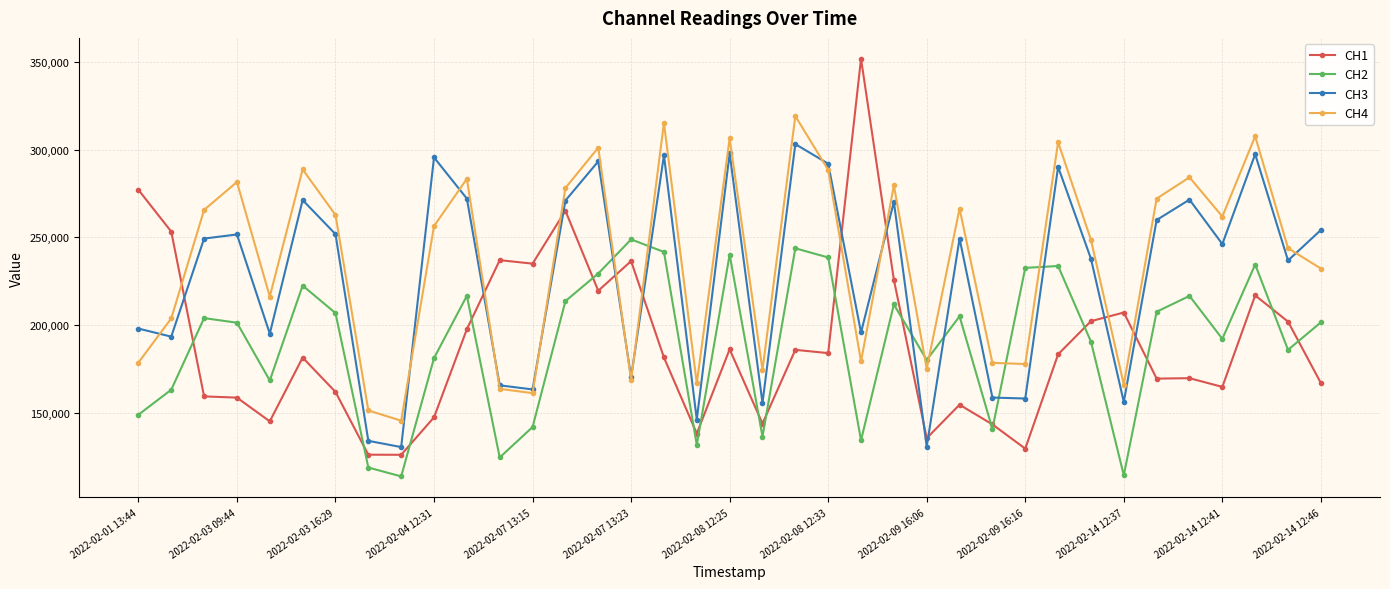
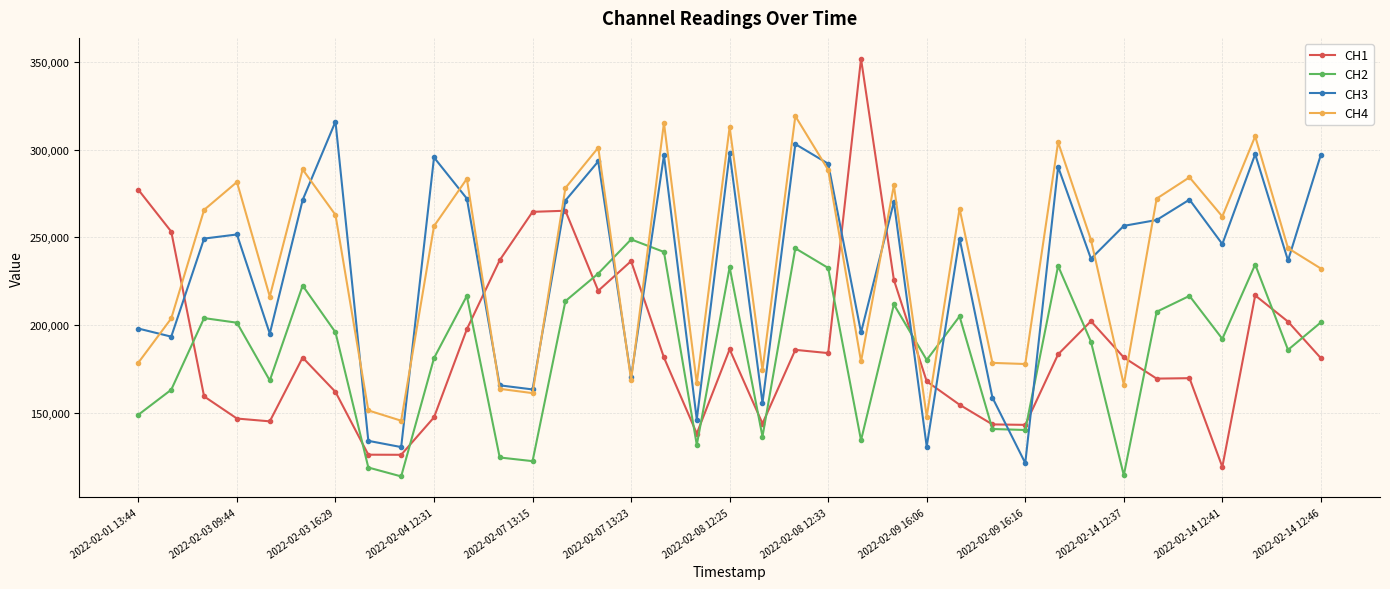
CH1, 2022-02-03 09:44: 159,000 -> 147,000
CH2, 2022-02-03 16:29: 207,000 -> 196,000
CH3, 2022-02-03 16:29: 252,000 -> 316,000
CH1, 2022-02-07 13:15: 235,000 -> 265,000
CH2, 2022-02-07 13:15: 142,000 -> 122,000
CH2, 2022-02-08 12:25: 240,000 -> 233,000
CH4, 2022-02-08 12:25: 306,000 -> 313,000
CH2, 2022-02-08 12:33: 238,000 -> 233,000
CH1, 2022-02-09 16:06: 135,000 -> 168,000
CH4, 2022-02-09 16:06: 175,000 -> 148,000
CH1, 2022-02-09 16:16: 129,000 -> 143,000
CH2, 2022-02-09 16:16: 233,000 -> 140,000
CH3, 2022-02-09 16:16: 158,000 -> 121,000
CH1, 2022-02-14 12:37: 207,000 -> 181,000
CH3, 2022-02-14 12:37: 156,000 -> 257,000
CH1, 2022-02-14 12:41: 165,000 -> 119,000
CH1, 2022-02-14 12:46: 167,000 -> 181,000
CH3, 2022-02-14 12:46: 254,000 -> 297,000
